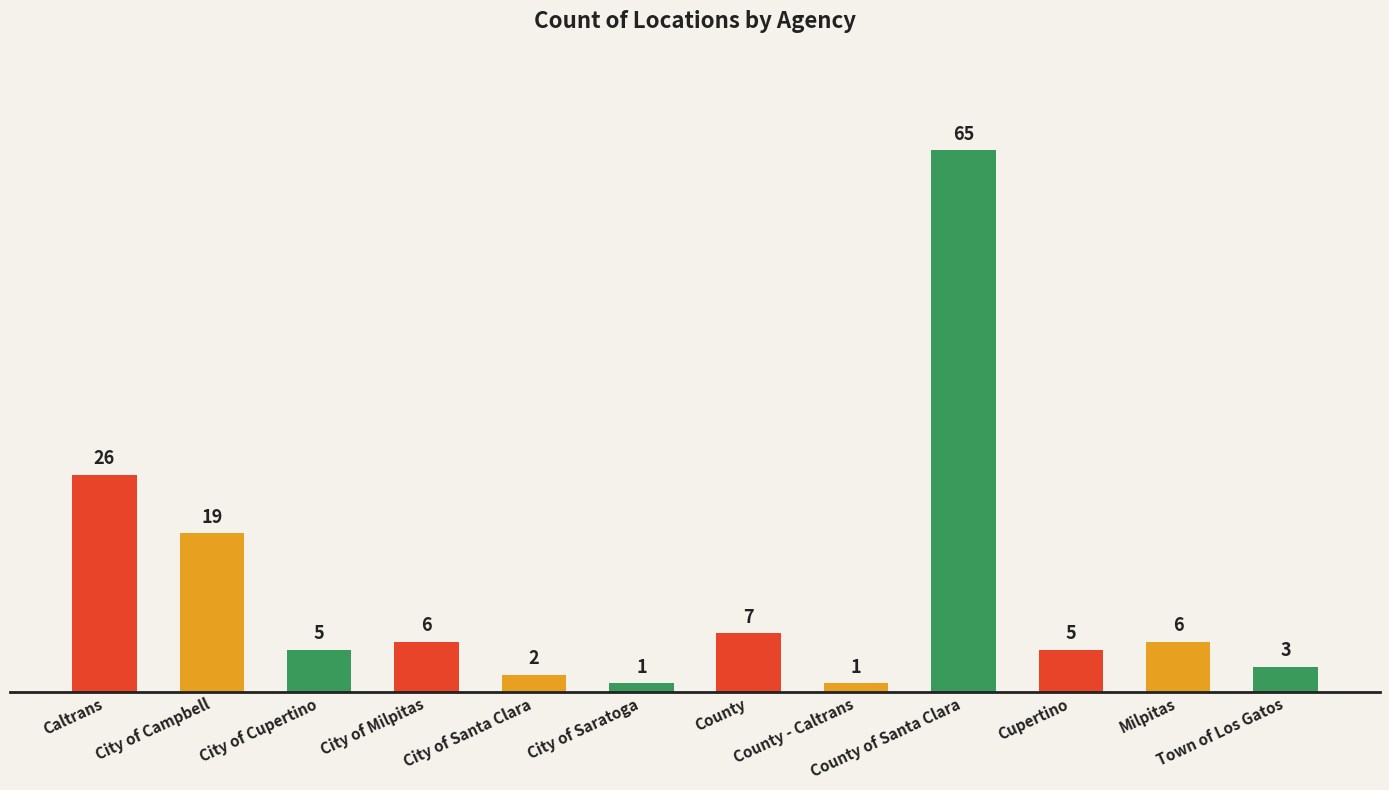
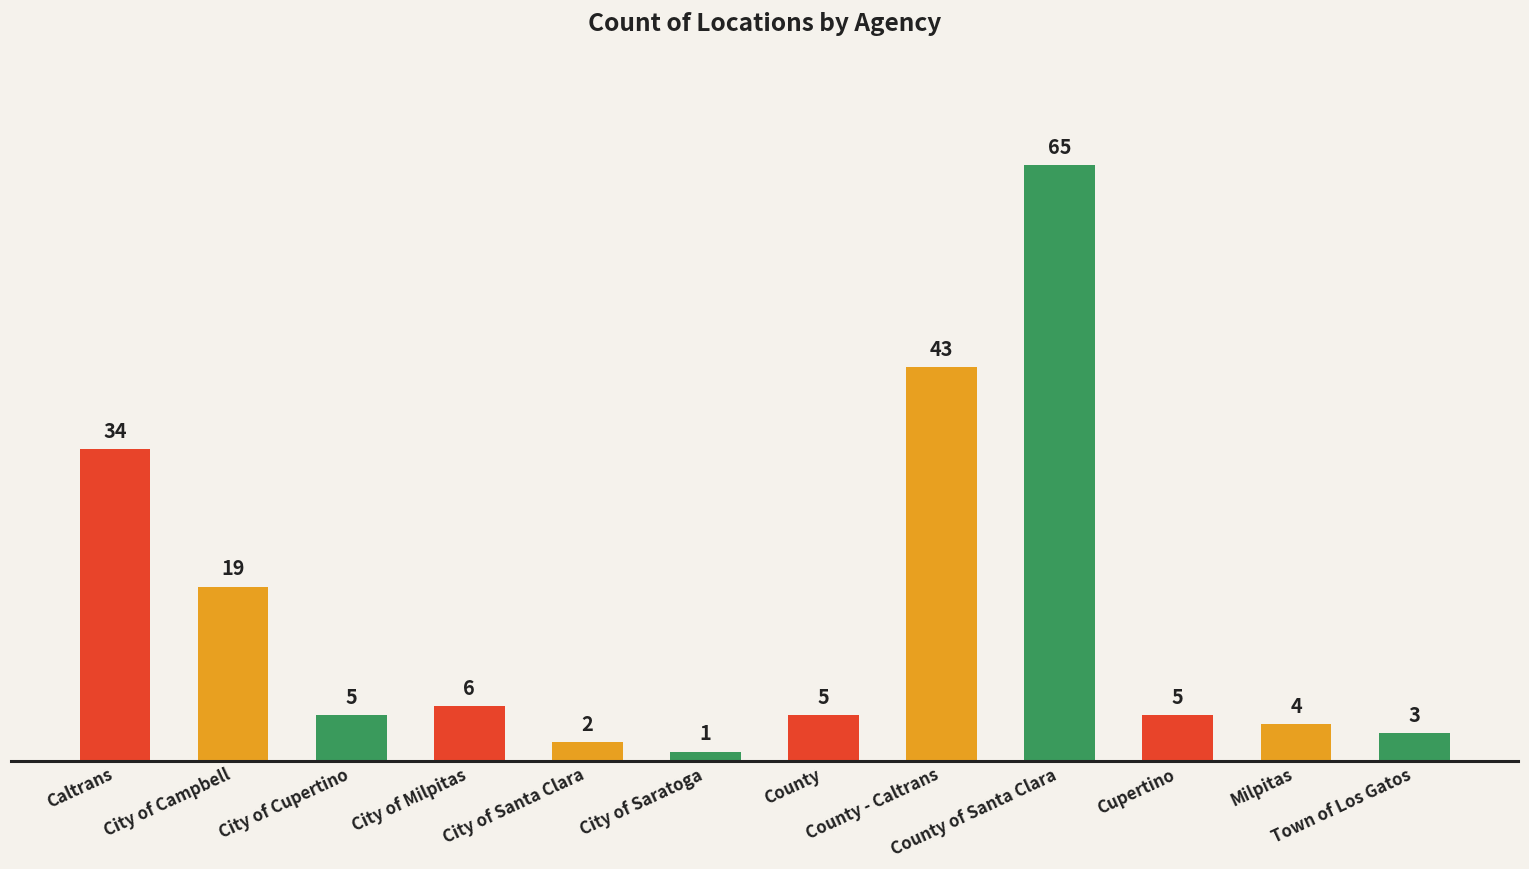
Caltrans: 26 -> 34
County: 7 -> 5
County - Caltrans: 1 -> 43
Milpitas: 6 -> 4
